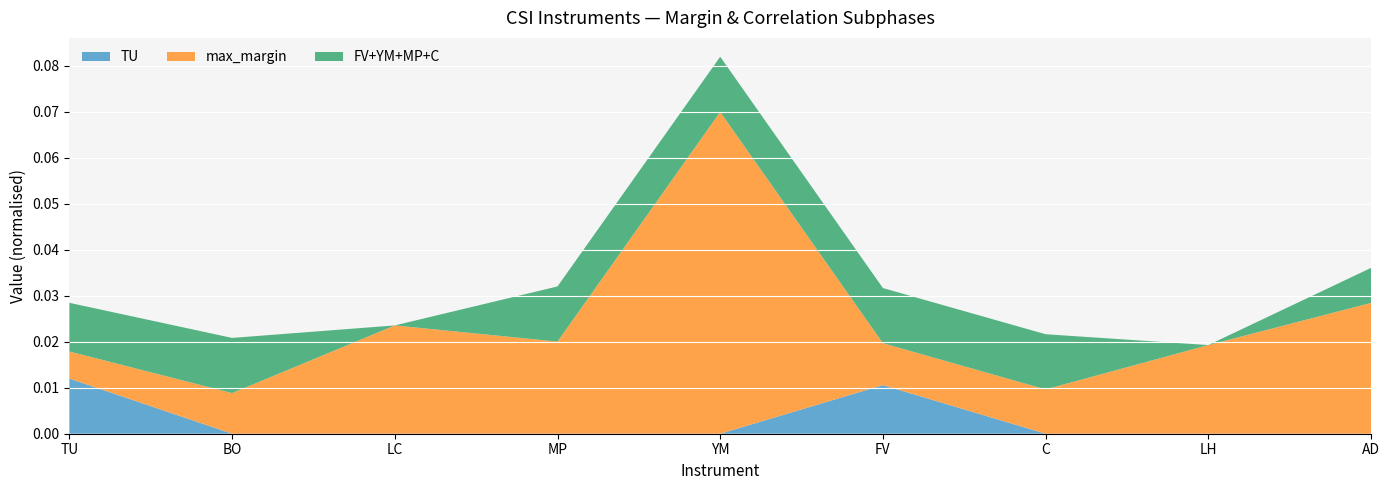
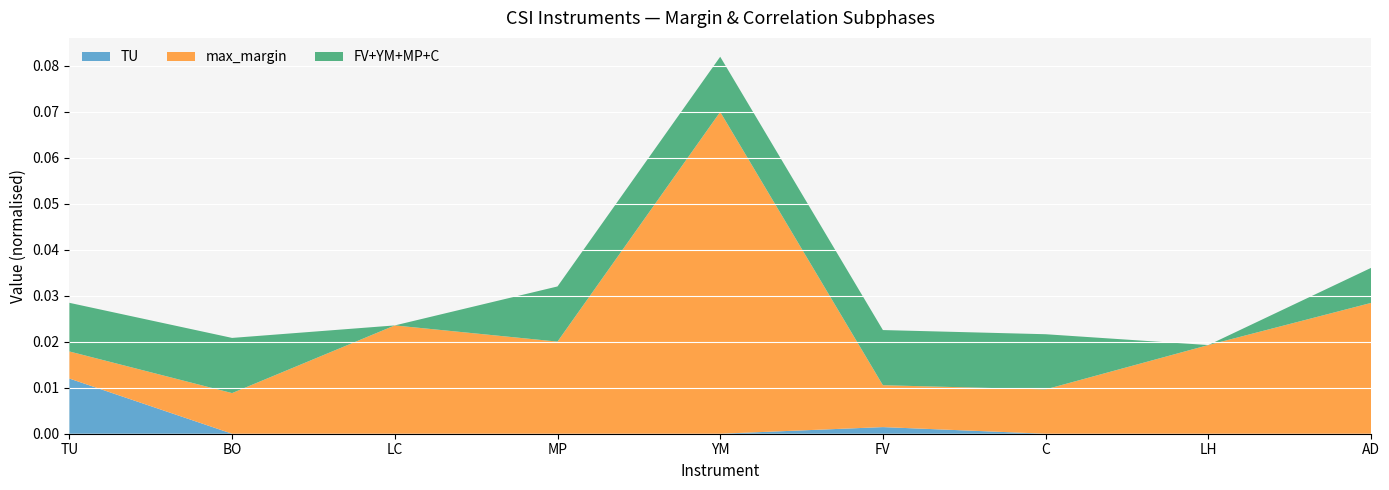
TU, FV: 0.011 -> 0.001
